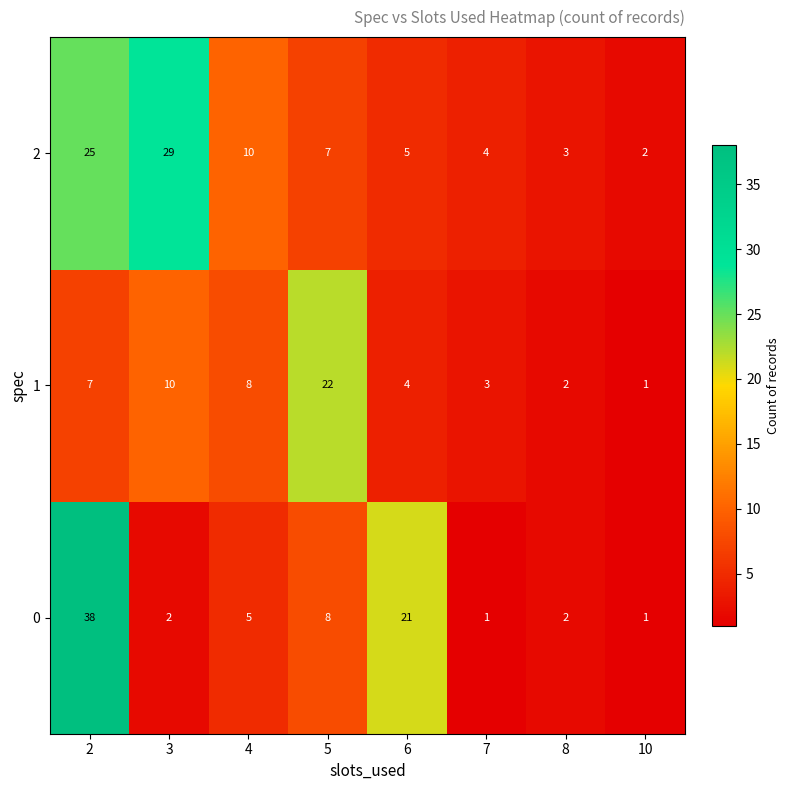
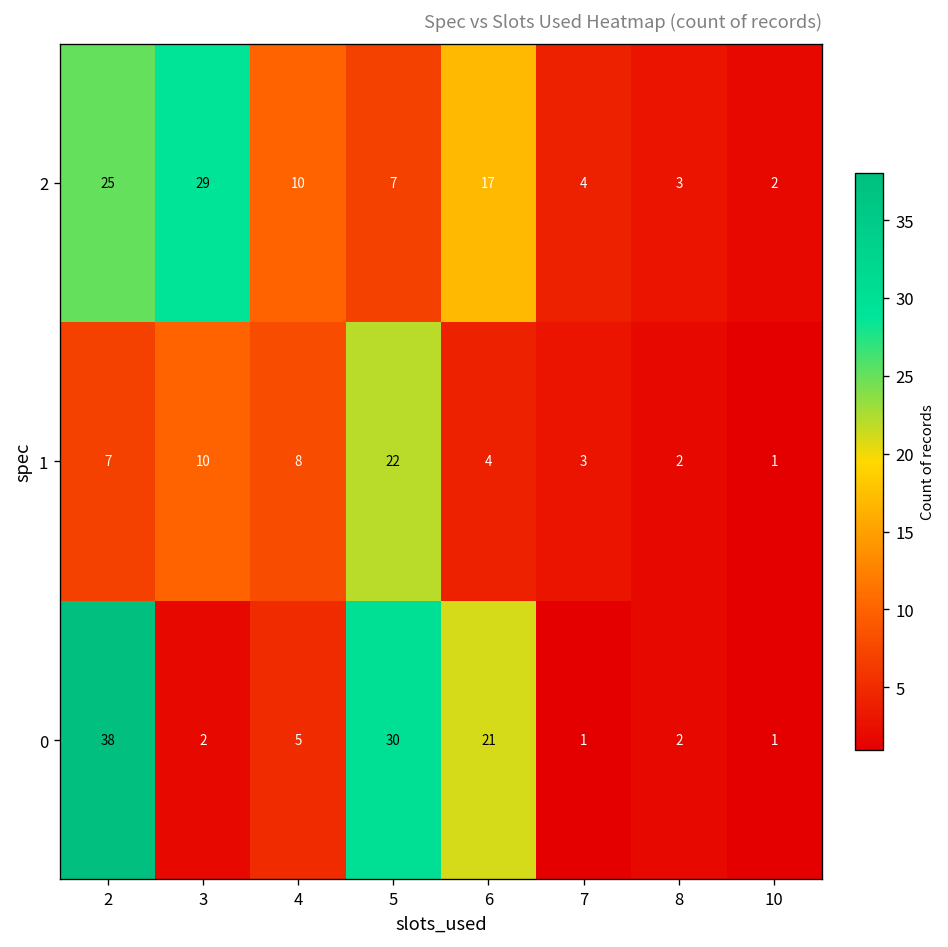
2, 6: 5 -> 17
0, 5: 8 -> 30
